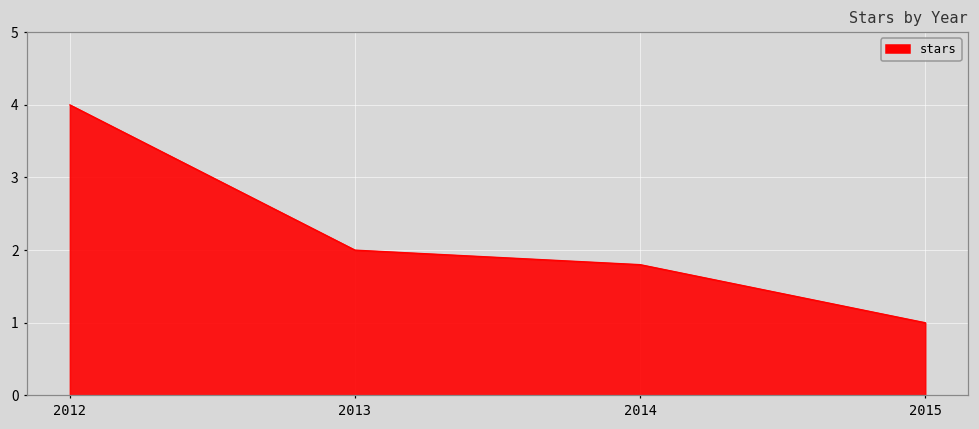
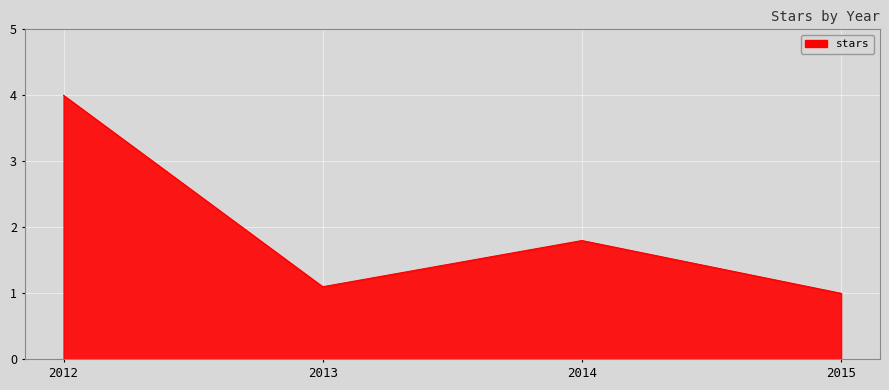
2013: 2.0 -> 1.1
